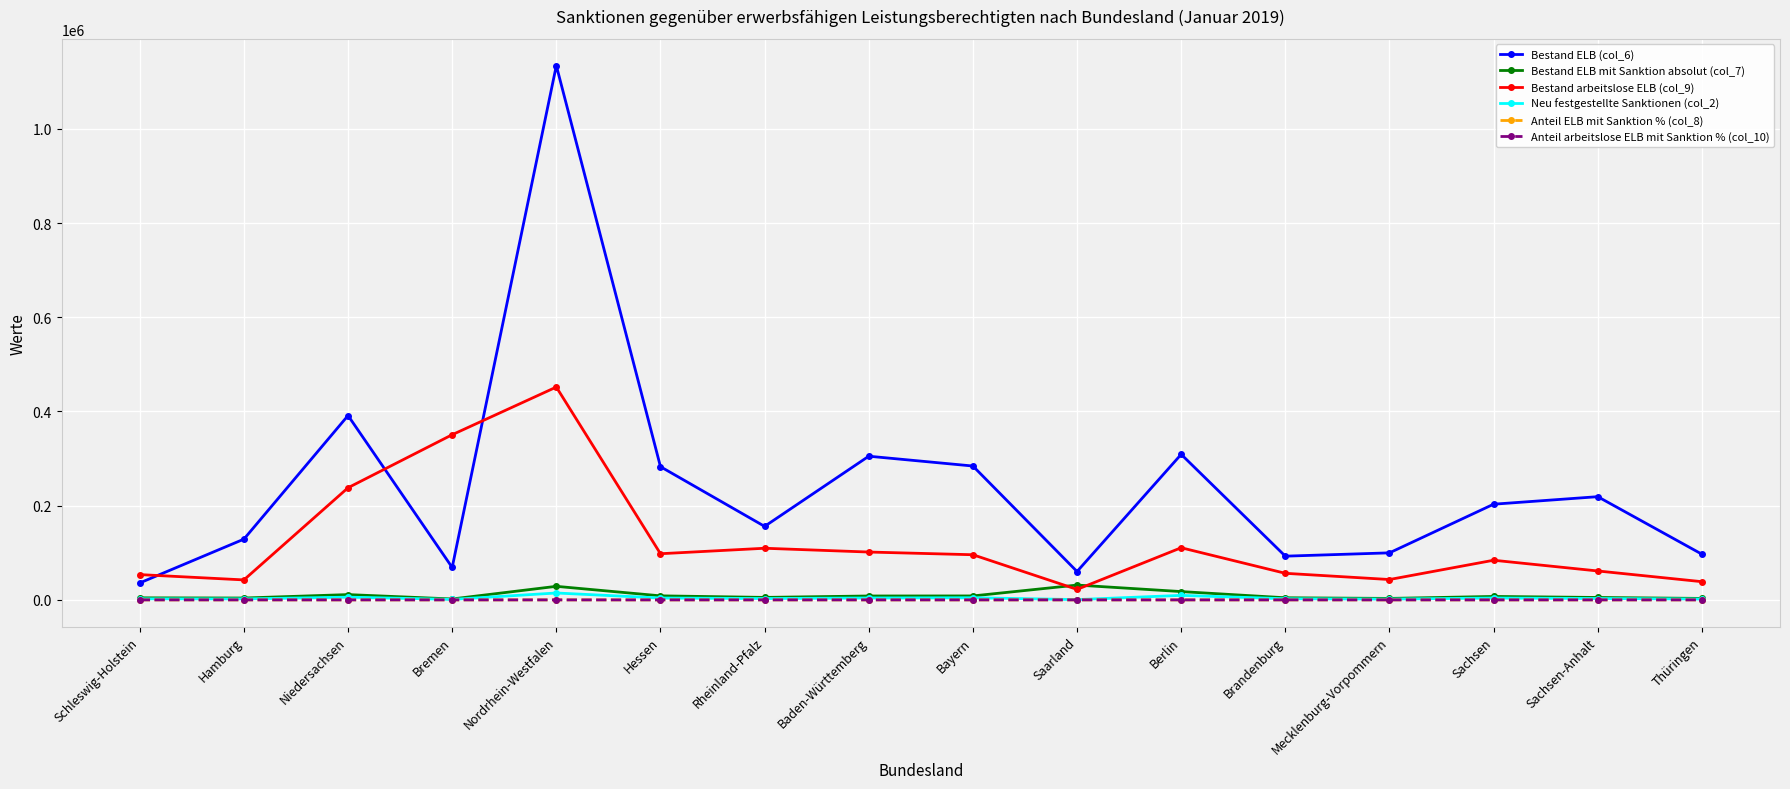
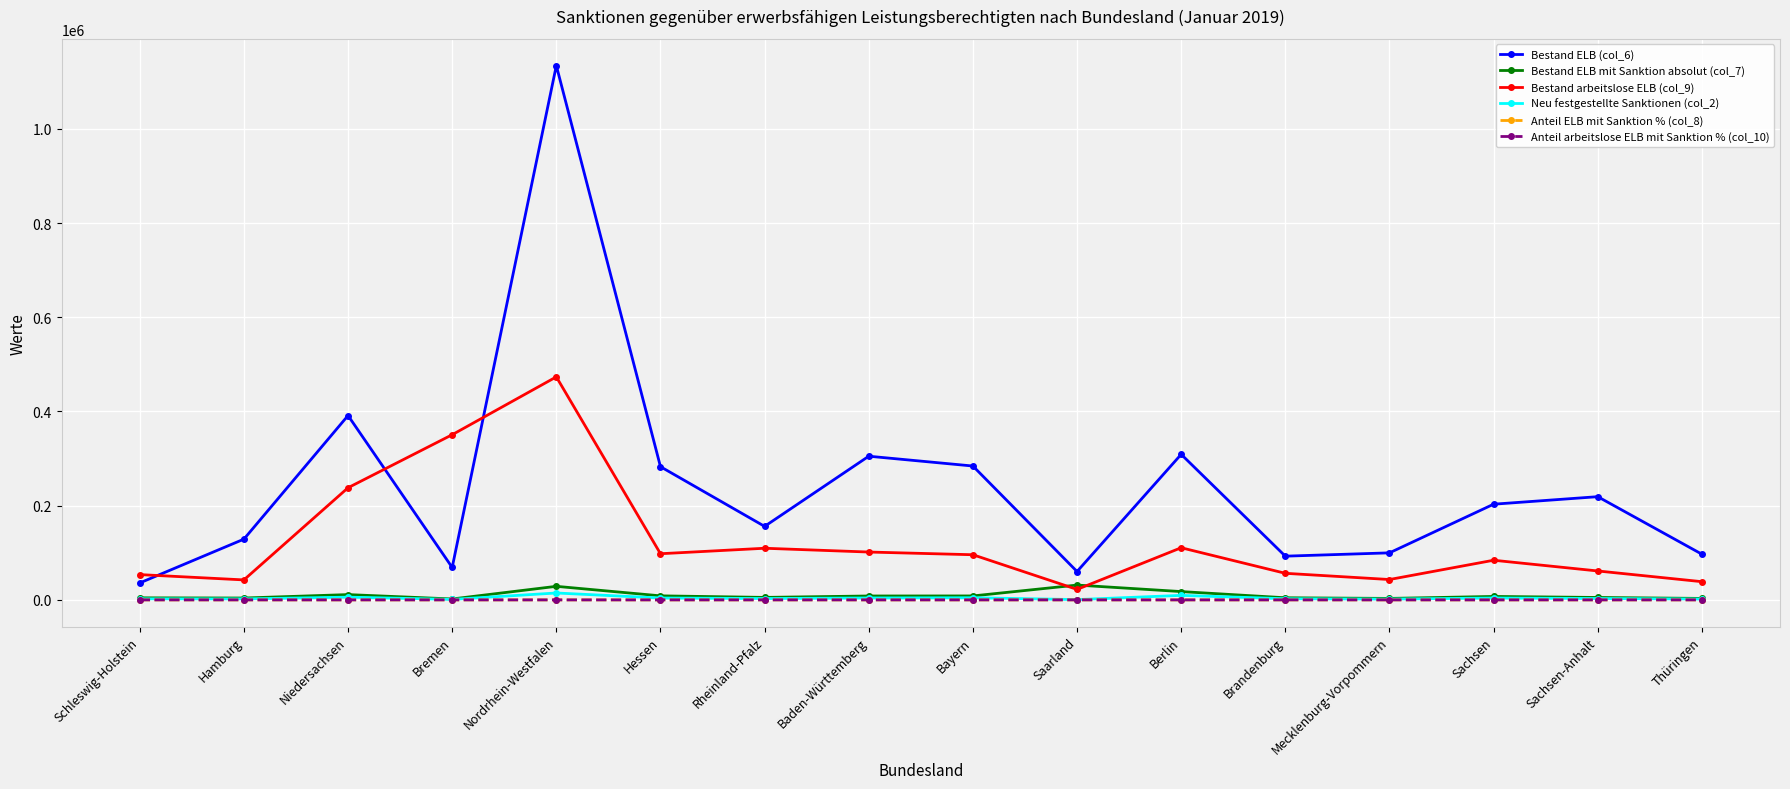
Bestand arbeitslose ELB (col_9), Nordrhein-Westfalen: 450000 -> 470000
